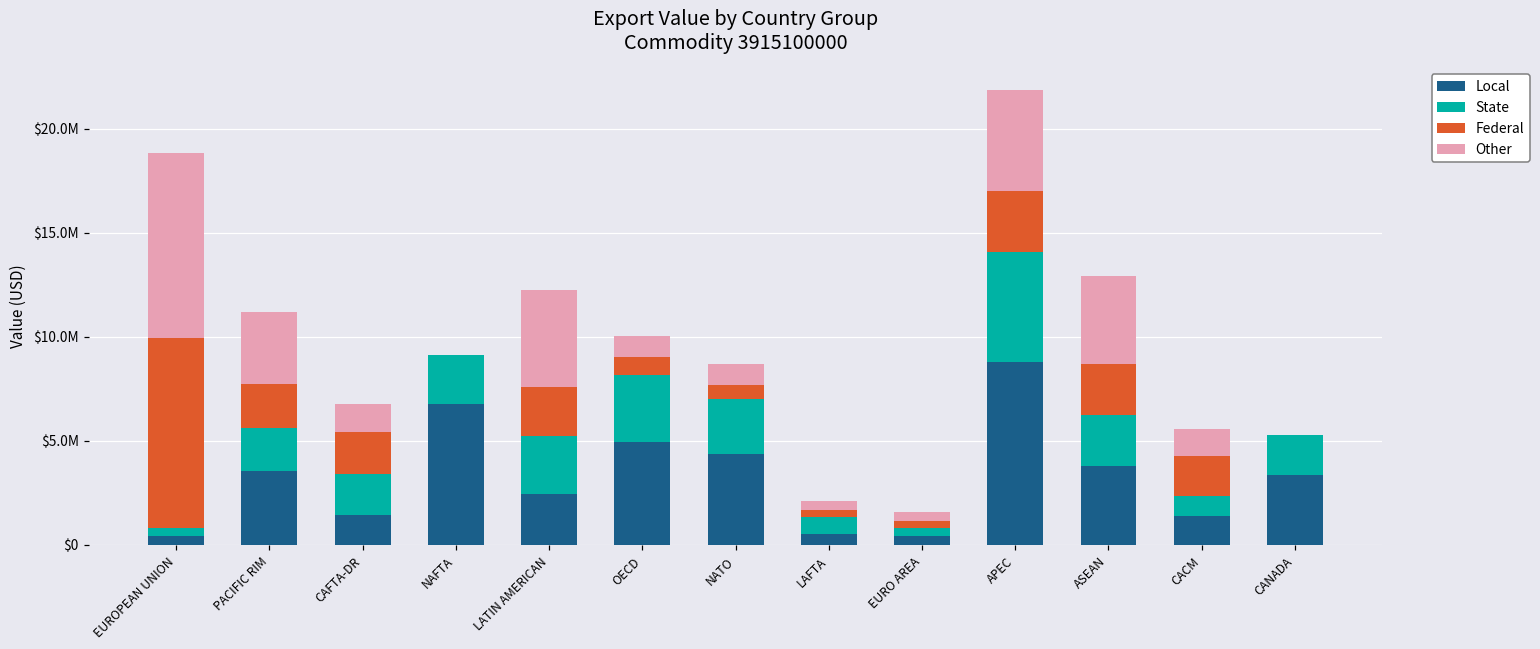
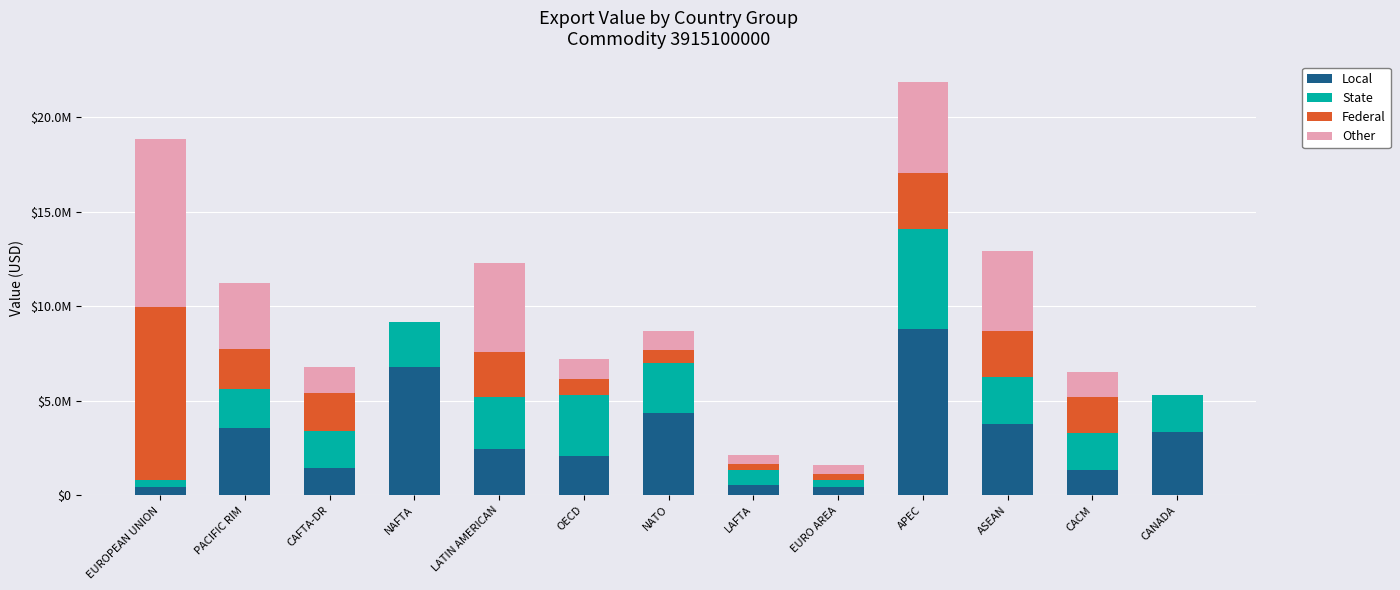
Local, OECD: $4900000 -> $2100000
State, CACM: $1000000 -> $1900000
